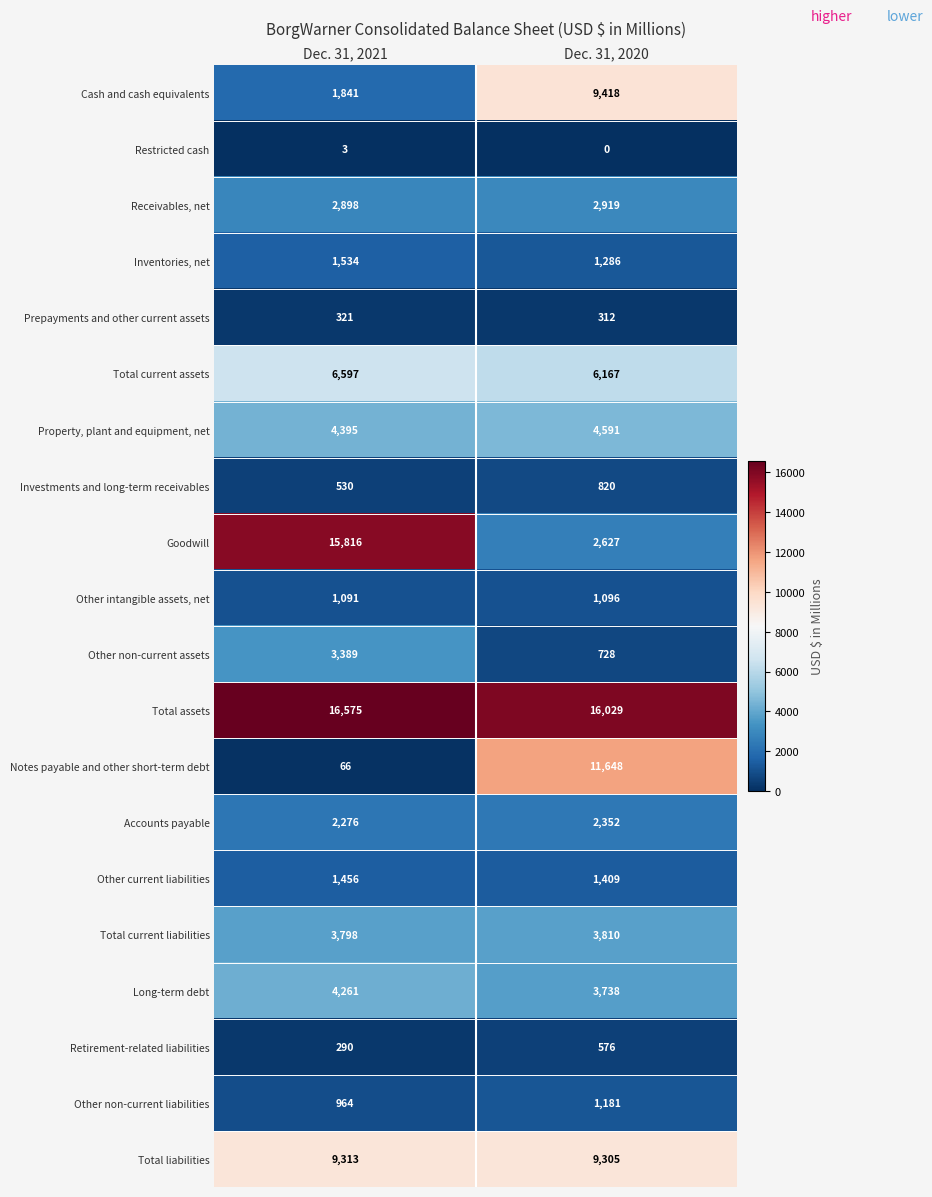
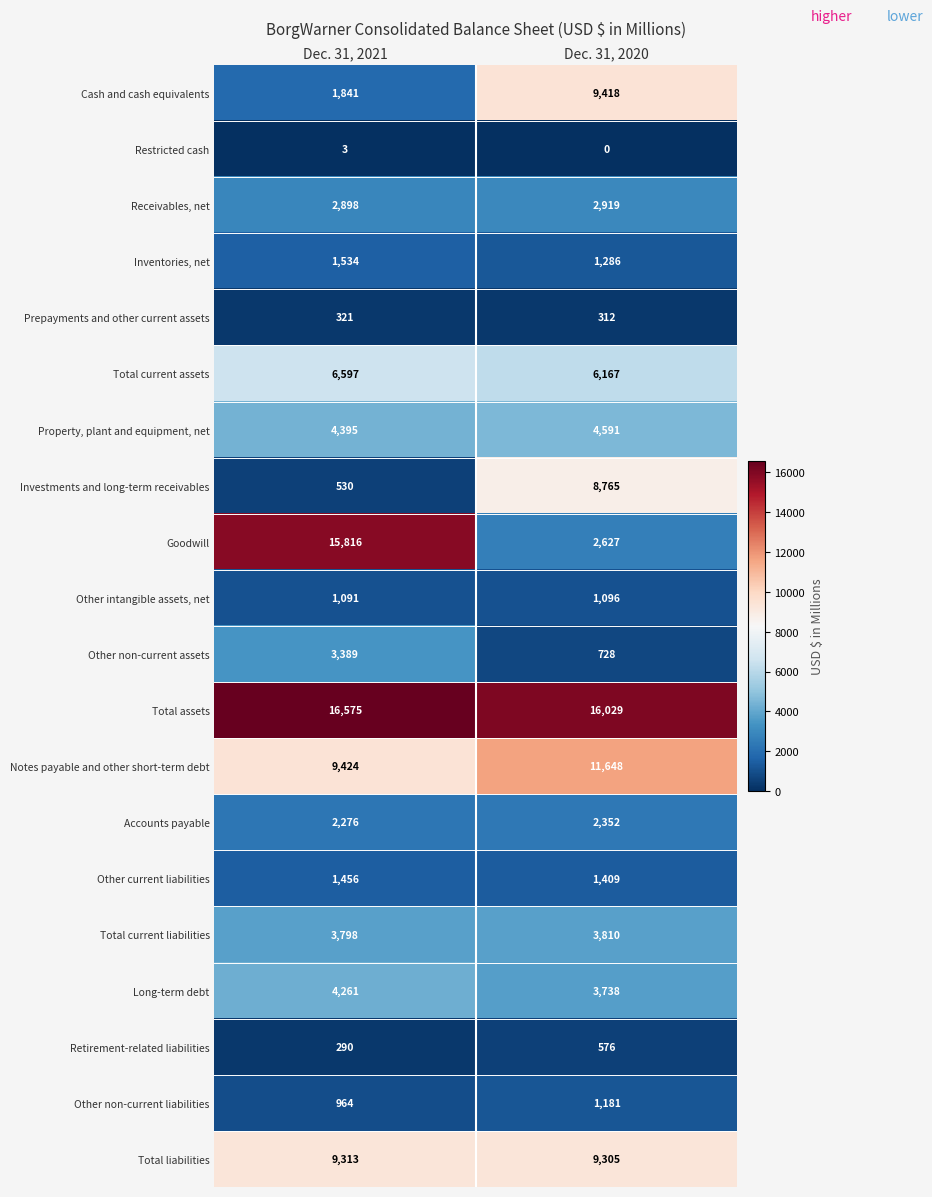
Investments and long-term receivables, Dec. 31, 2020: 820 -> 8,765
Notes payable and other short-term debt, Dec. 31, 2021: 66 -> 9,424
